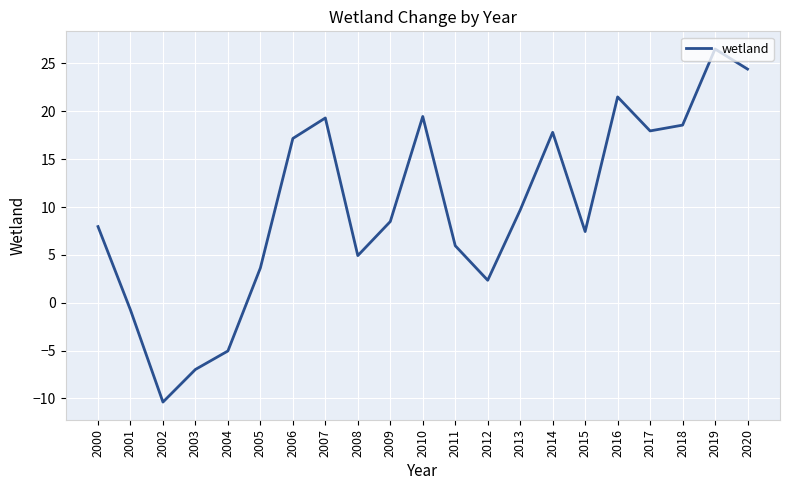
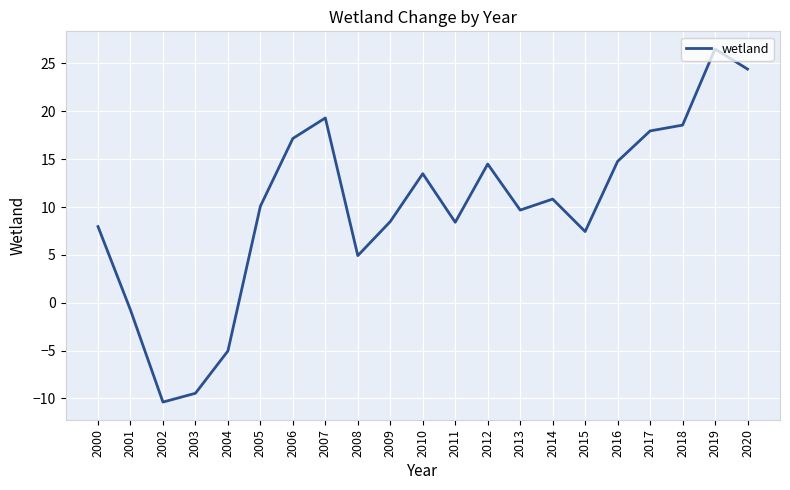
2003: -7 -> -9
2005: 4 -> 10
2010: 19 -> 13
2011: 6 -> 8
2012: 2 -> 14
2014: 18 -> 11
2016: 22 -> 15
